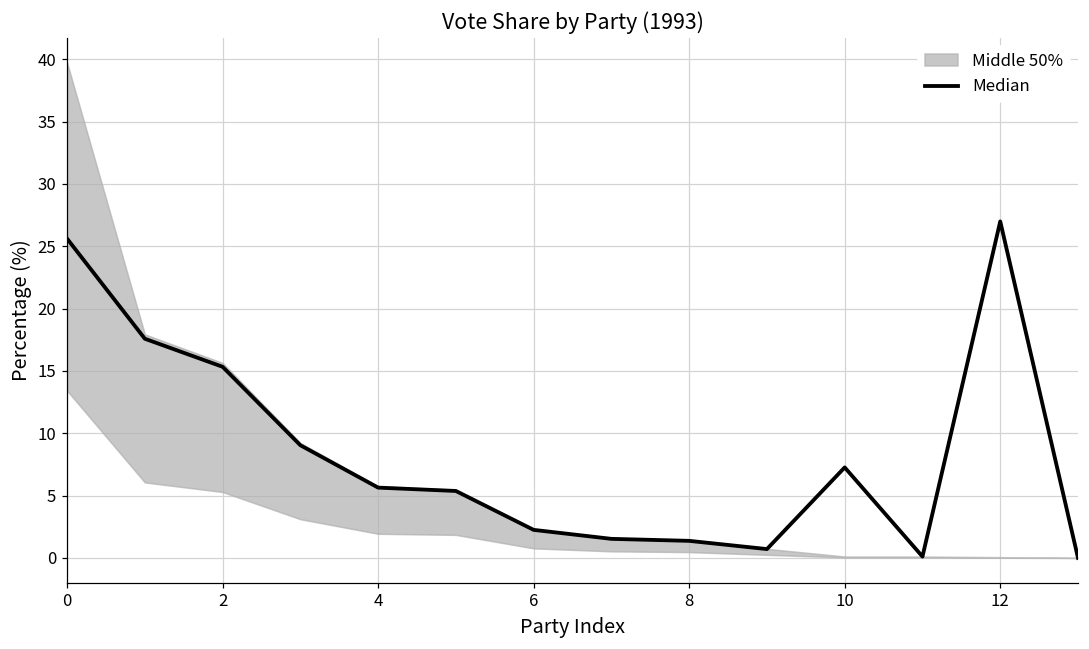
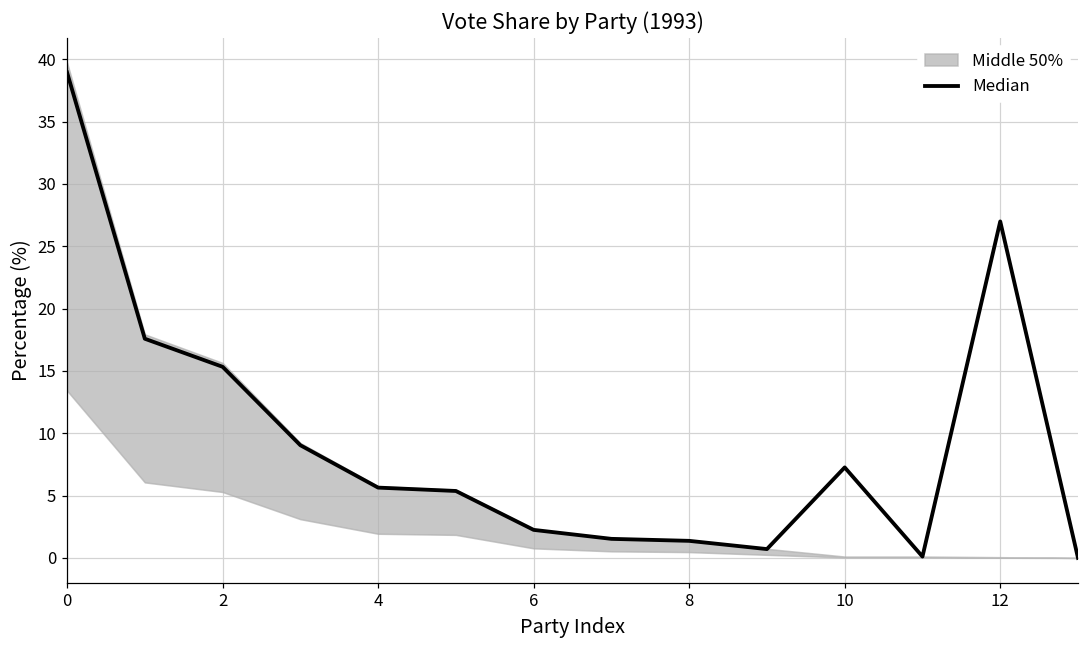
Median, 0: 25.6 -> 38.9
